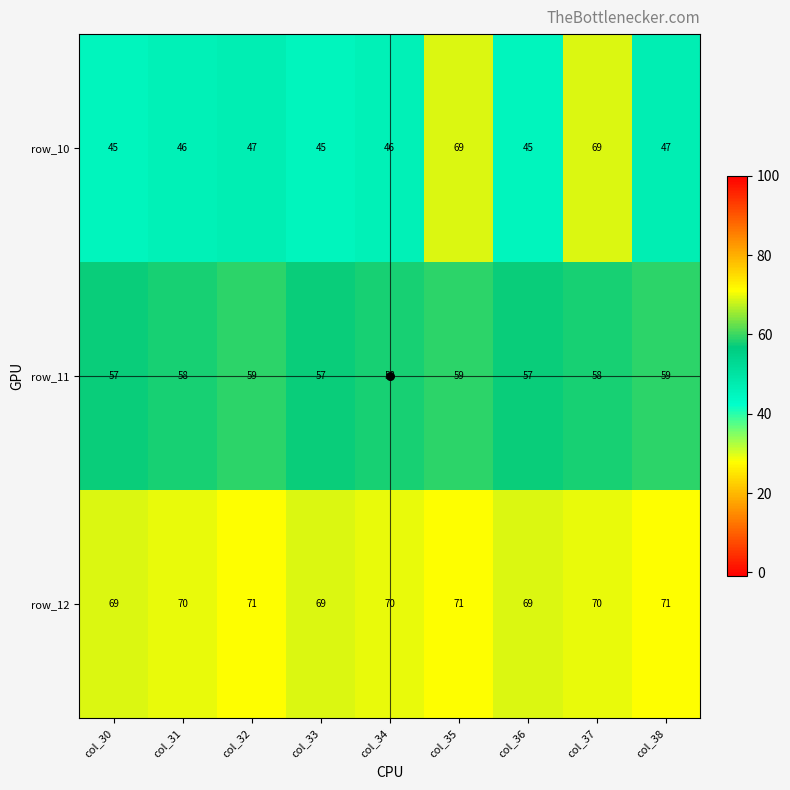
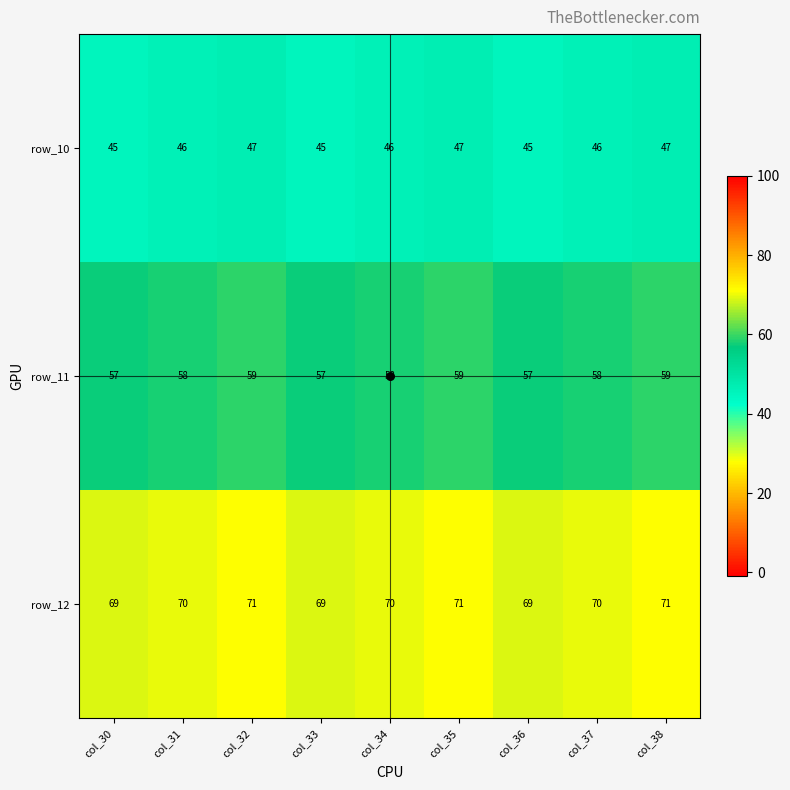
row_10, col_35: 69 -> 47
row_10, col_37: 69 -> 46
